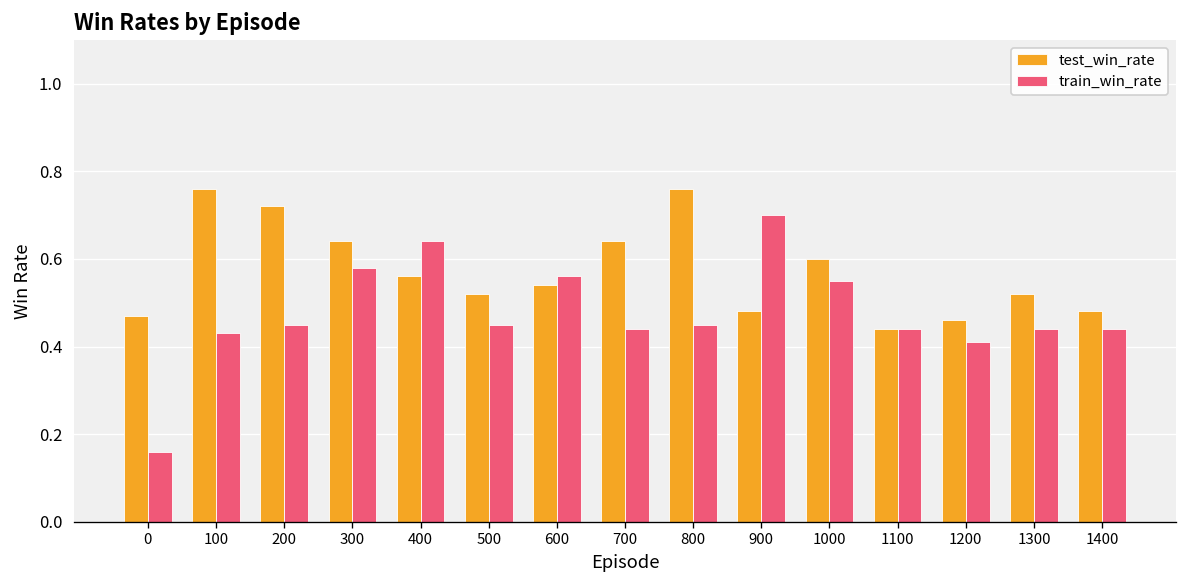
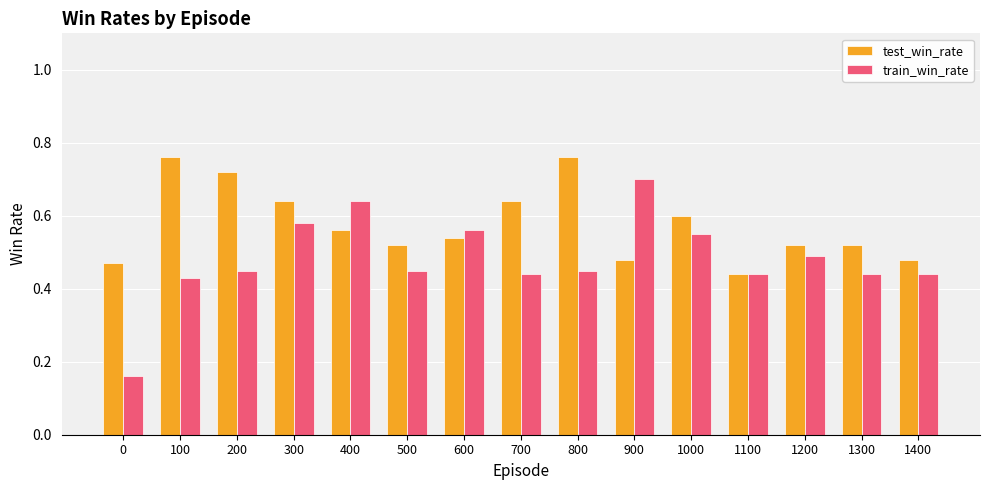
test_win_rate, 1200: 0.46 -> 0.52
train_win_rate, 1200: 0.41 -> 0.49
